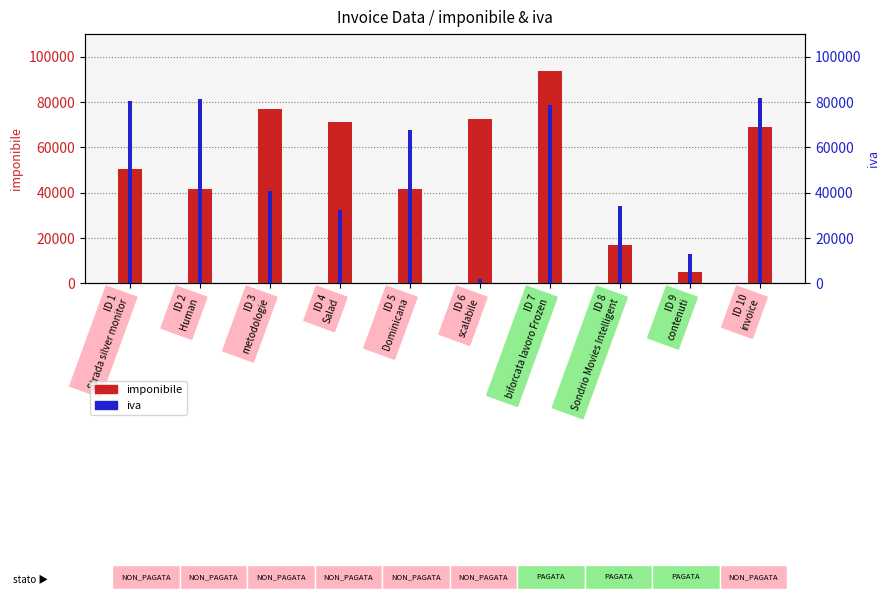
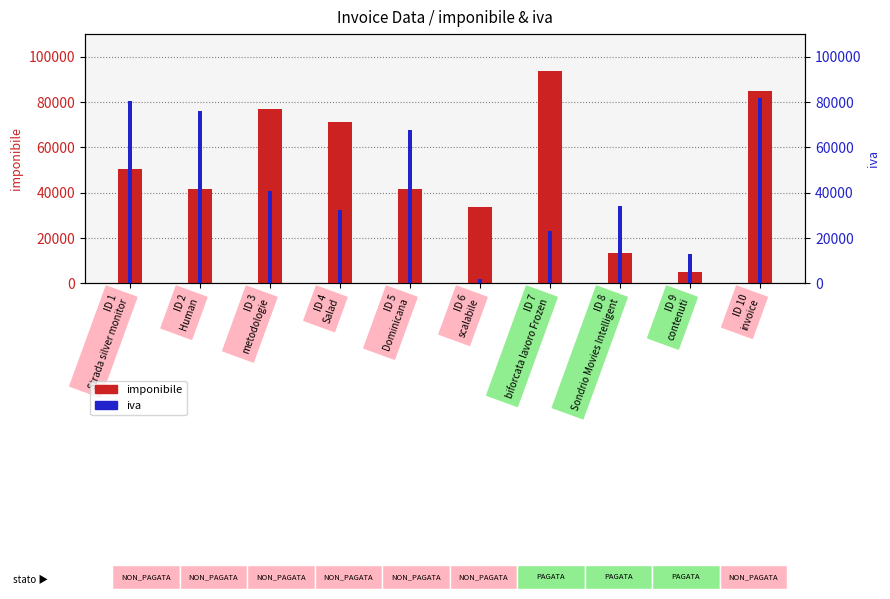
imponibile, ID 6 scalabile: 73000 -> 34000
imponibile, ID 8 Sondrio Movies Intelligent: 17000 -> 13000
imponibile, ID 10 invoice: 69000 -> 85000
iva, ID 2 Human: 81000 -> 76000
iva, ID 7 biforcata lavoro Frozen: 79000 -> 23000
